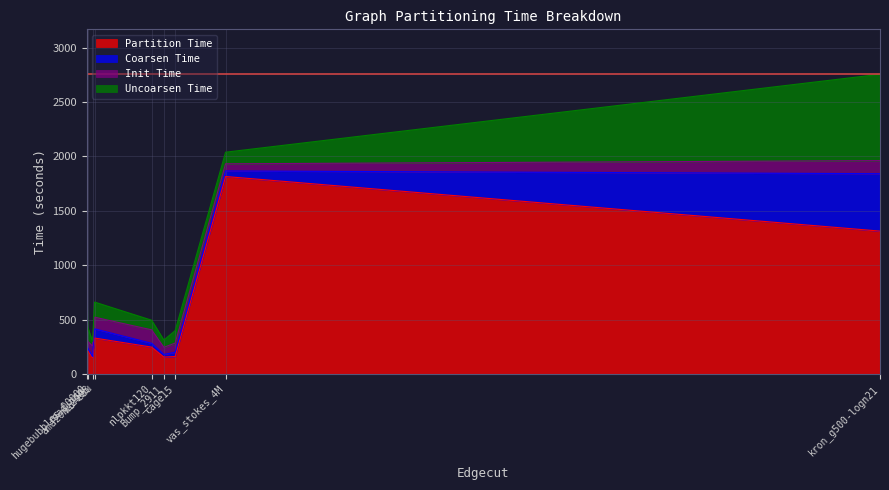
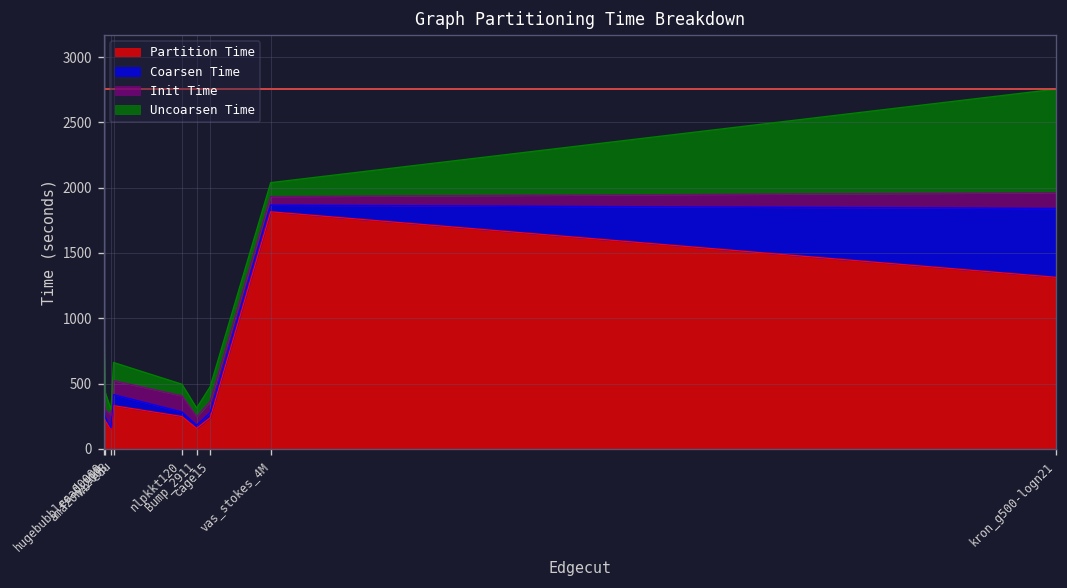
Partition Time, cage15: 160 -> 240
